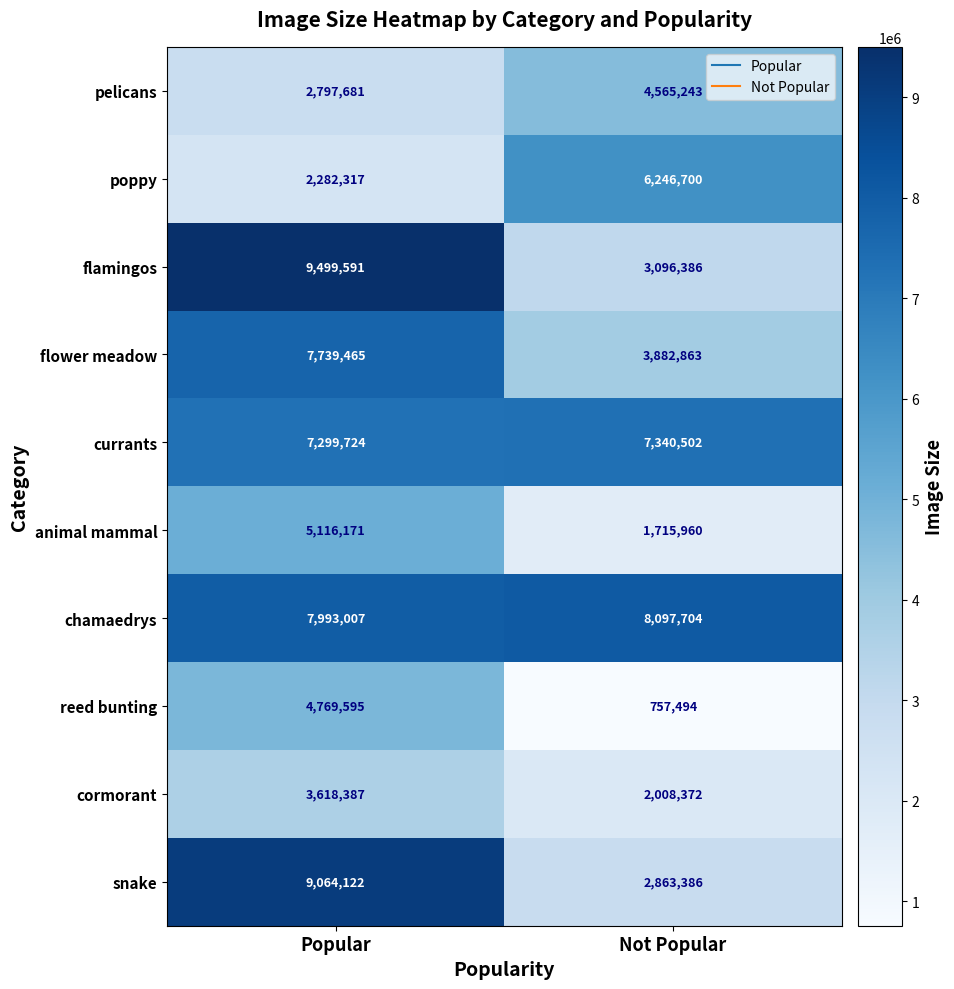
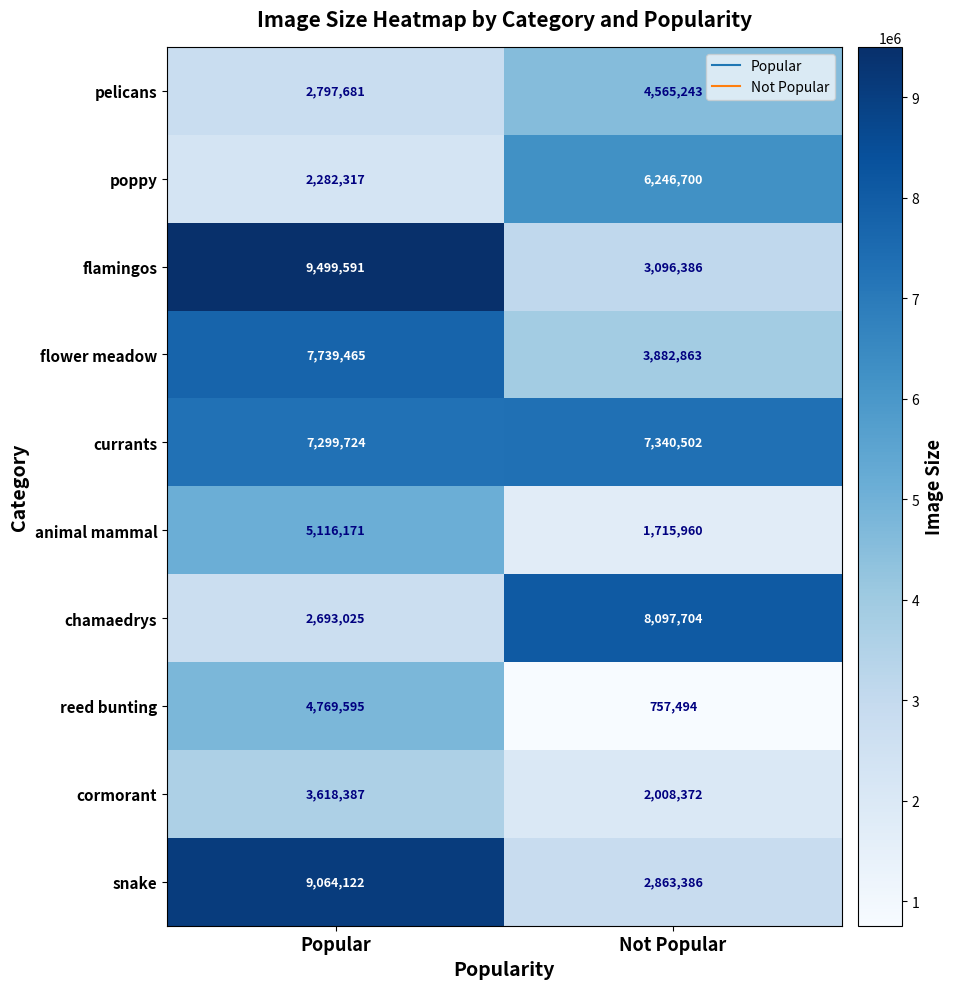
chamaedrys, Popular: 7,993,007 -> 2,693,025
